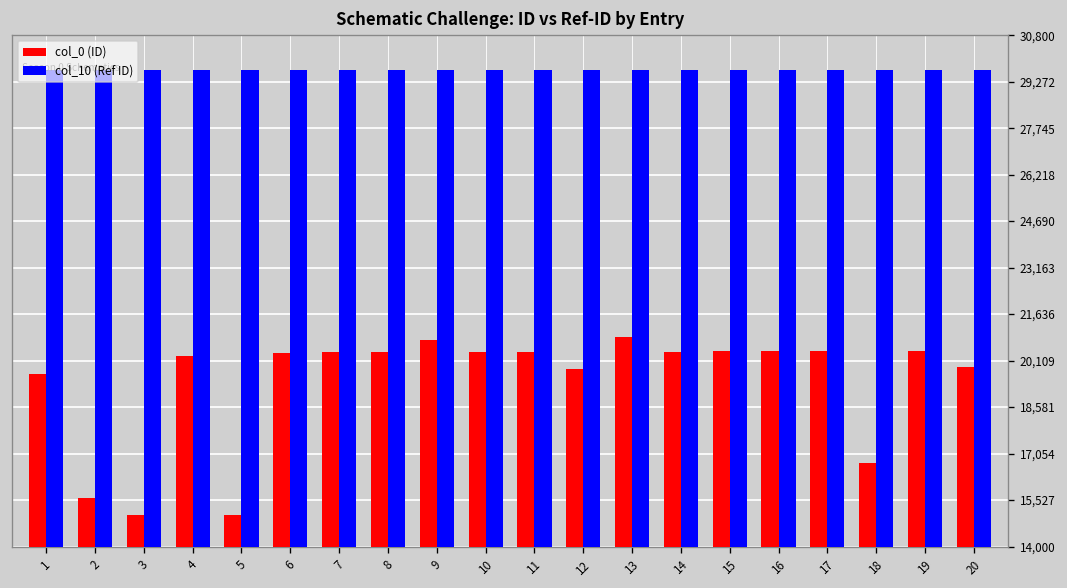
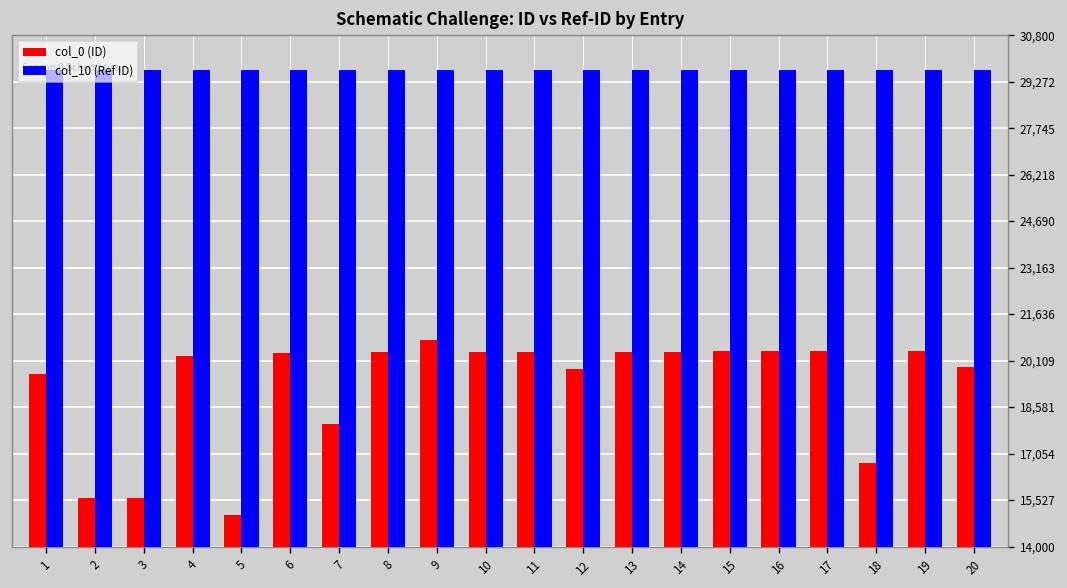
col_0 (ID), 3: 15,100 -> 15,600
col_0 (ID), 7: 20,400 -> 18,000
col_0 (ID), 13: 20,900 -> 20,400
